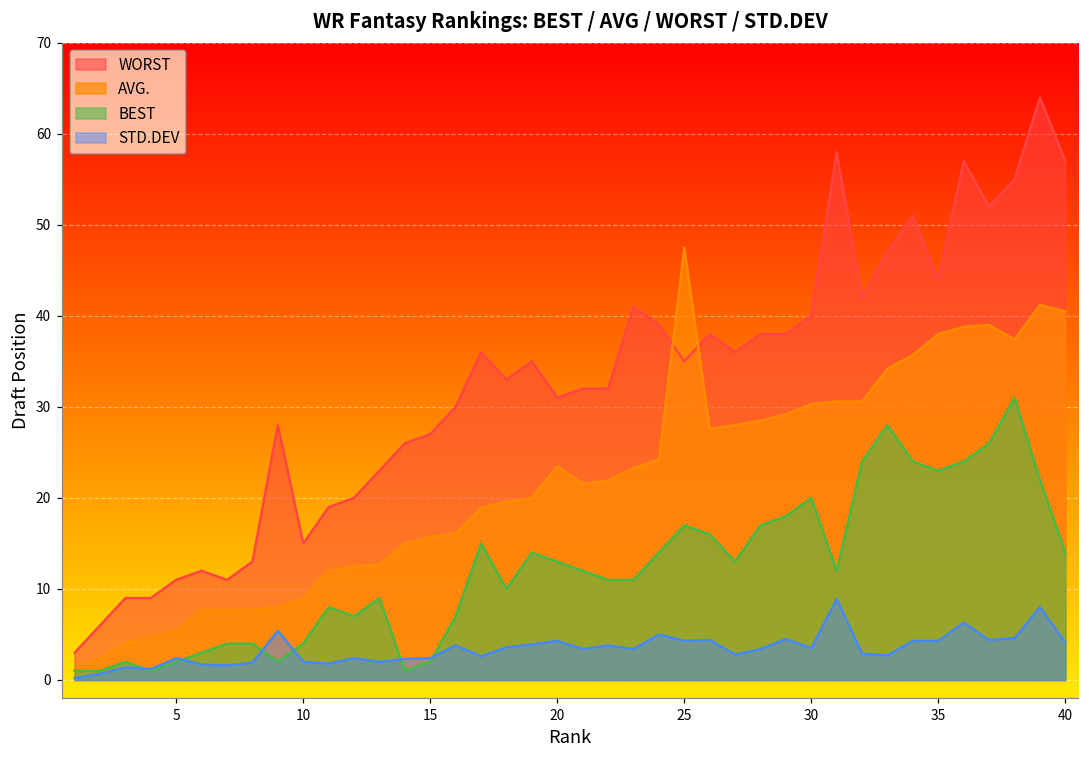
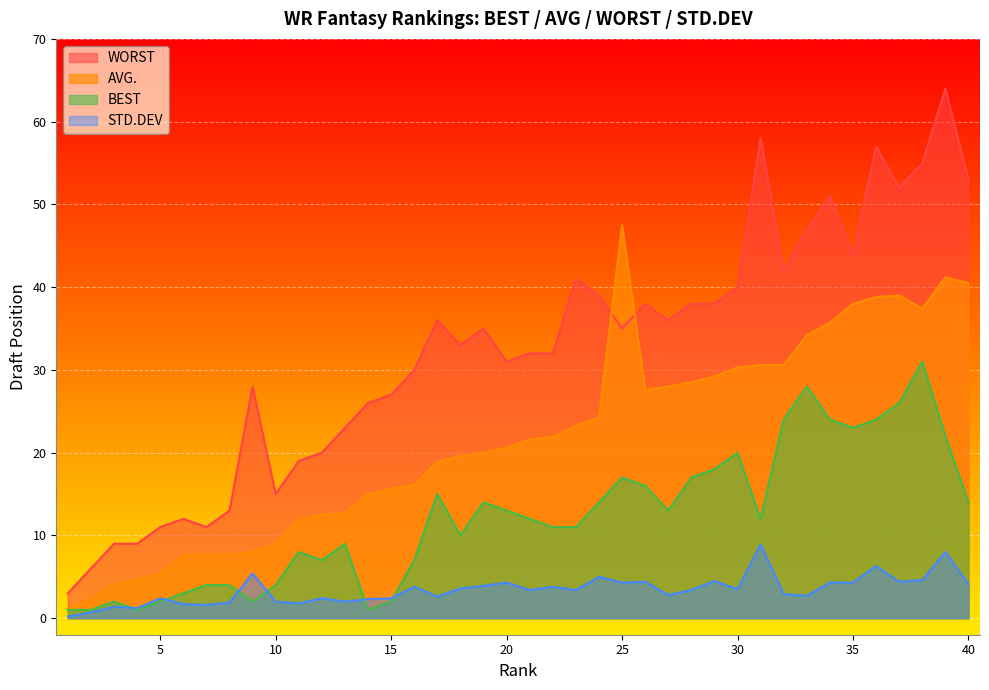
AVG., 20: 24 -> 21
WORST, 40: 57 -> 53
